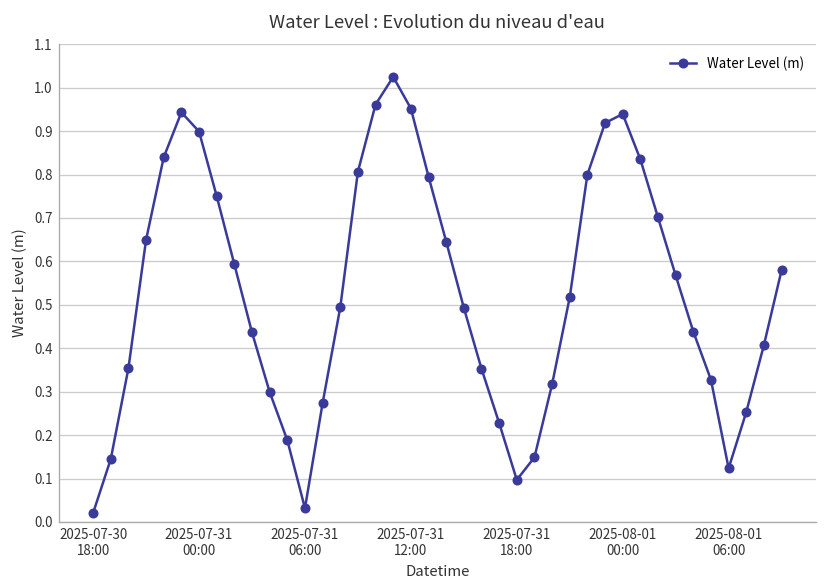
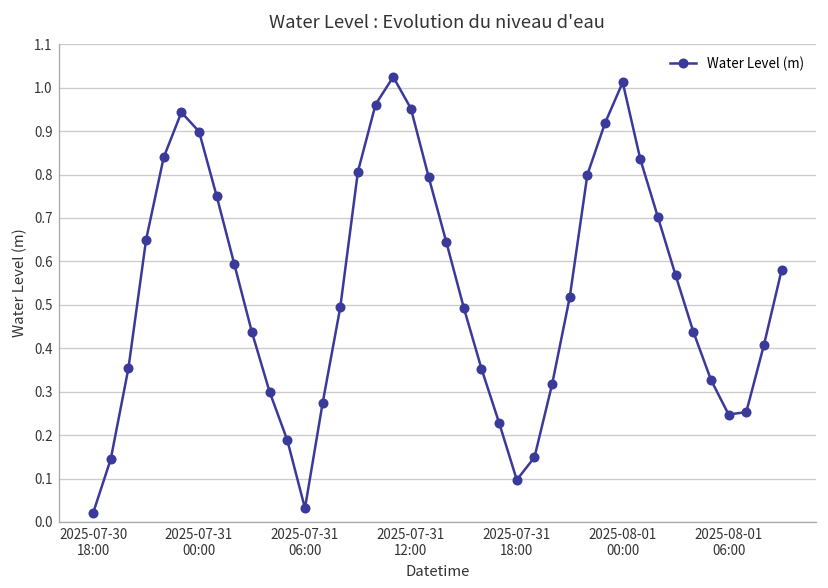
2025-08-01 00:00: 0.94 -> 1.01
2025-08-01 06:00: 0.12 -> 0.25
